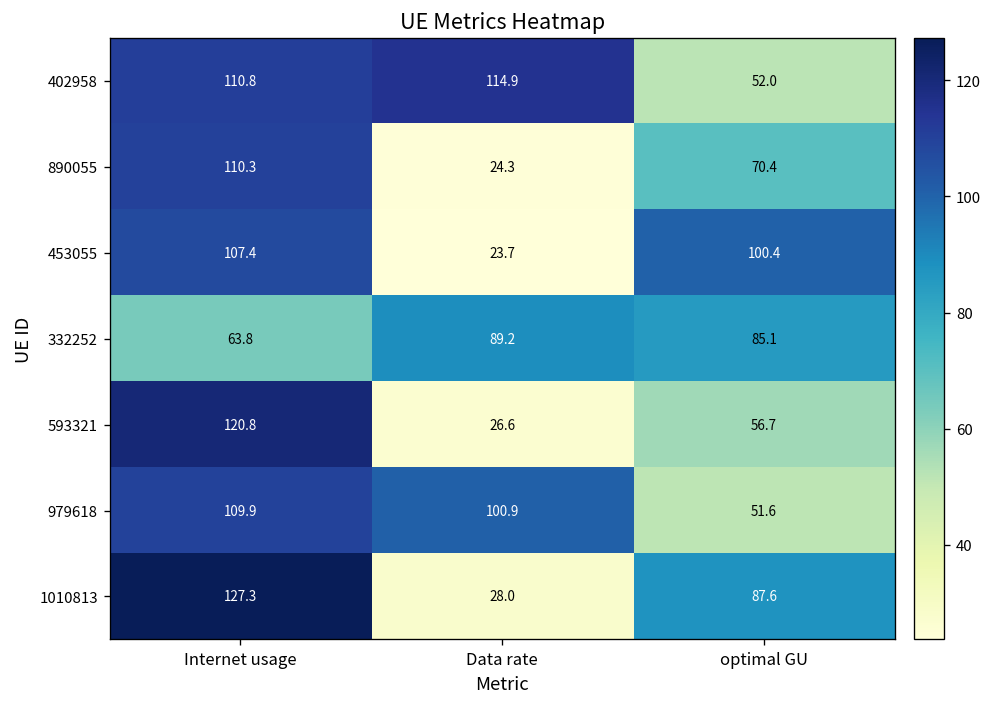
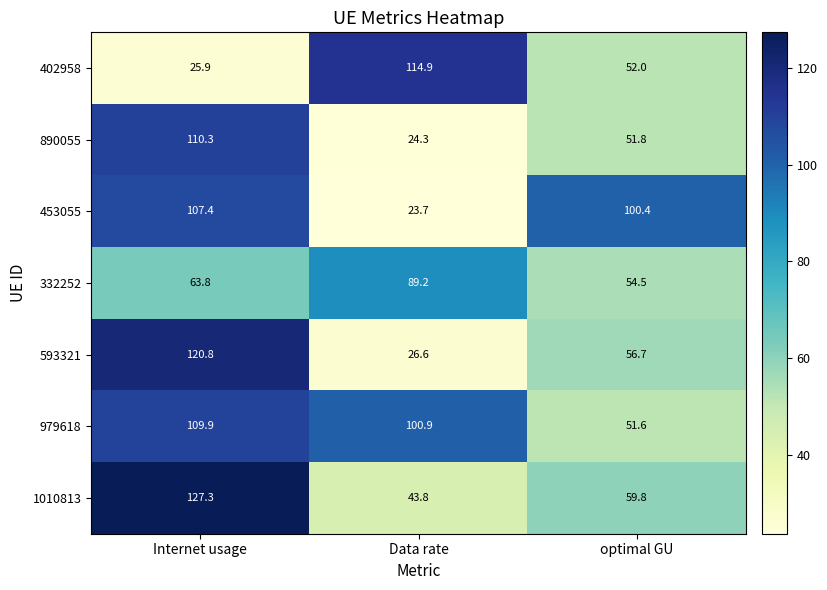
402958, Internet usage: 110.8 -> 25.9
890055, optimal GU: 70.4 -> 51.8
332252, optimal GU: 85.1 -> 54.5
1010813, Data rate: 28.0 -> 43.8
1010813, optimal GU: 87.6 -> 59.8
